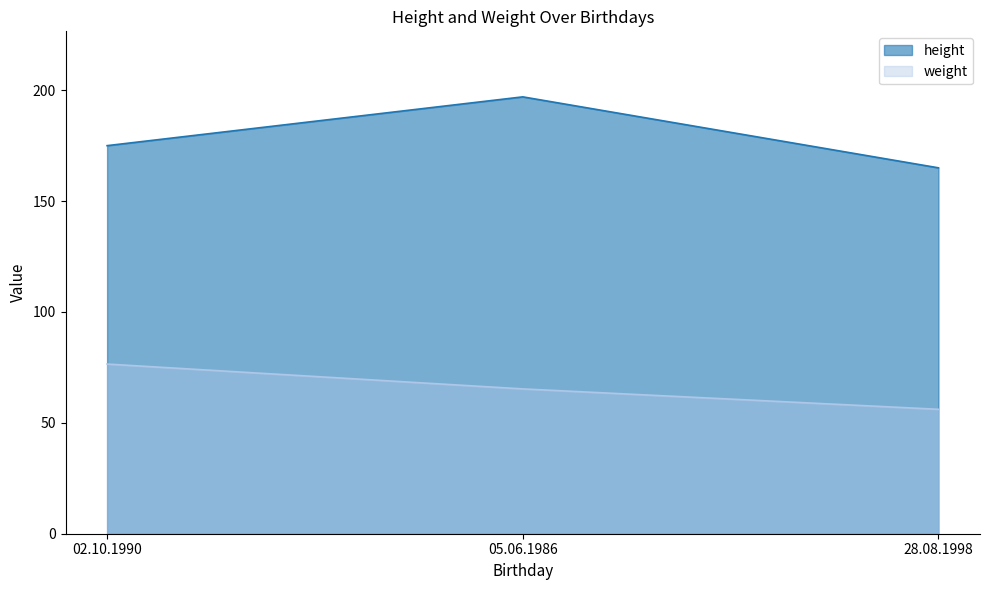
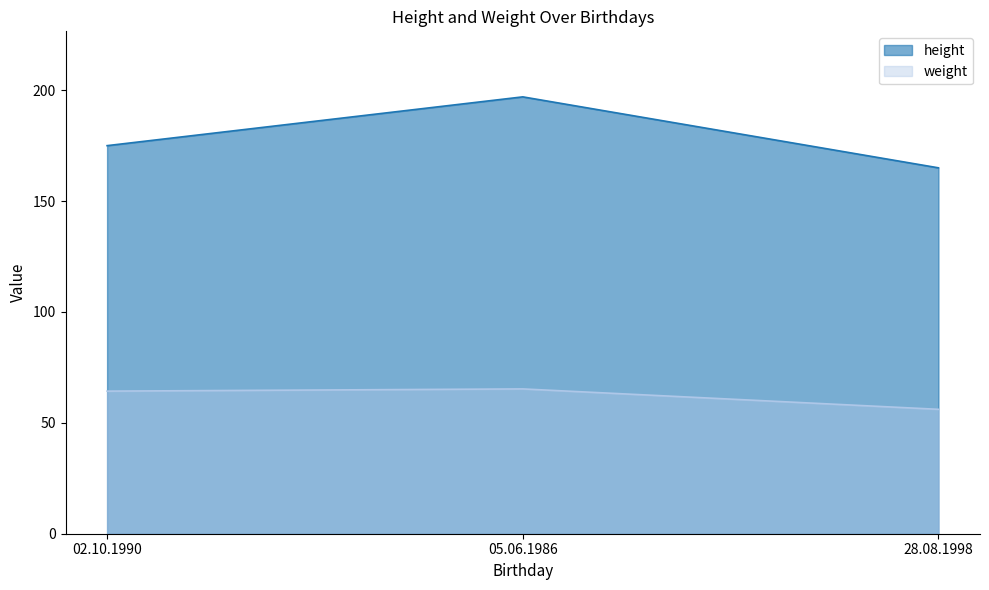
weight, 02.10.1990: 77 -> 64
